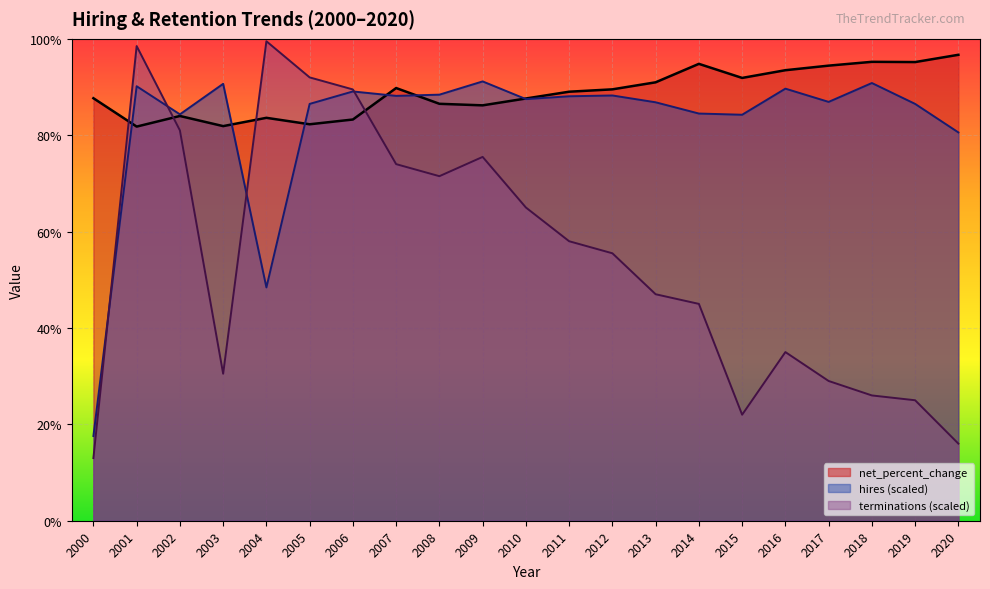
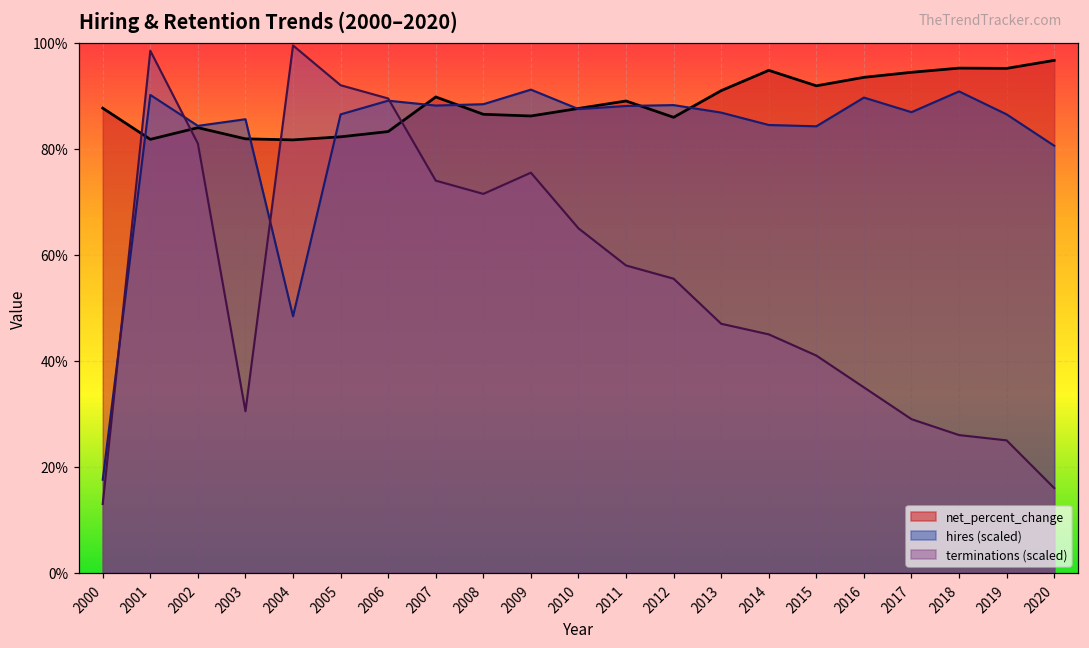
hires (scaled), 2003: 91% -> 86%
net_percent_change, 2004: 84% -> 82%
net_percent_change, 2012: 90% -> 86%
terminations (scaled), 2015: 22% -> 41%
